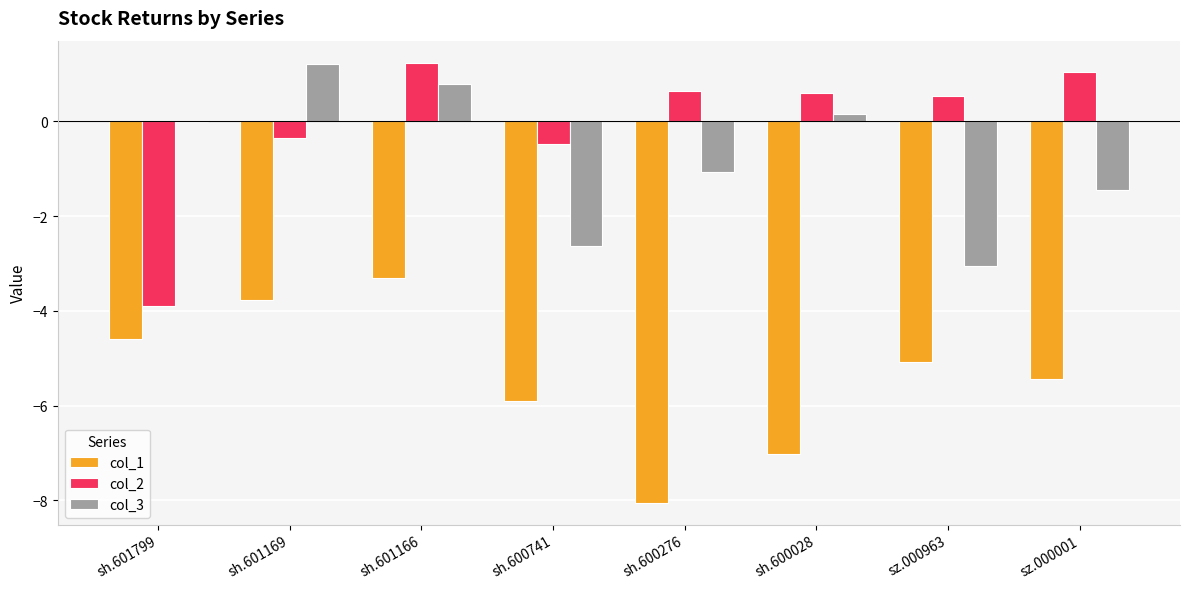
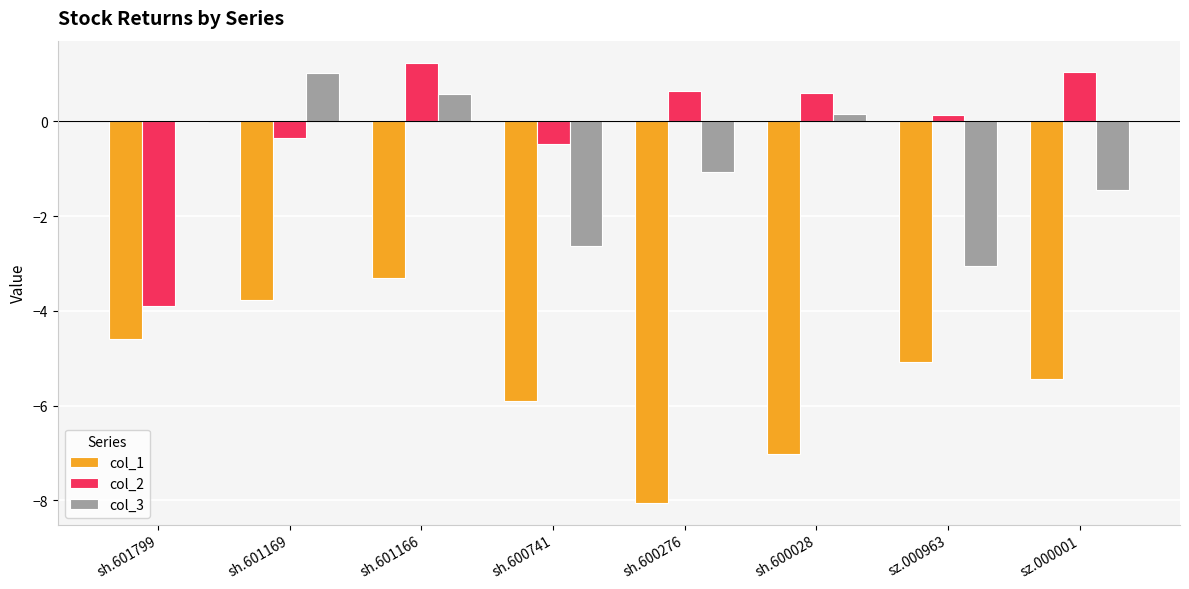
col_3, sh.601169: 1.2 -> 1.0
col_3, sh.601166: 0.8 -> 0.6
col_2, sz.000963: 0.5 -> 0.1
